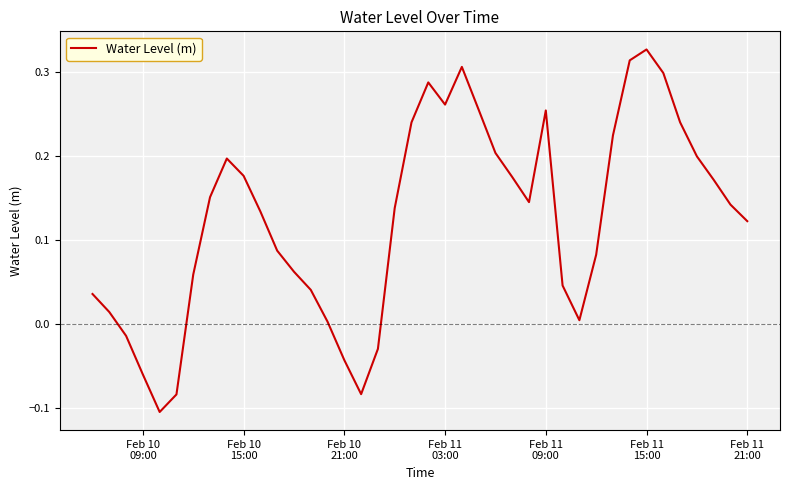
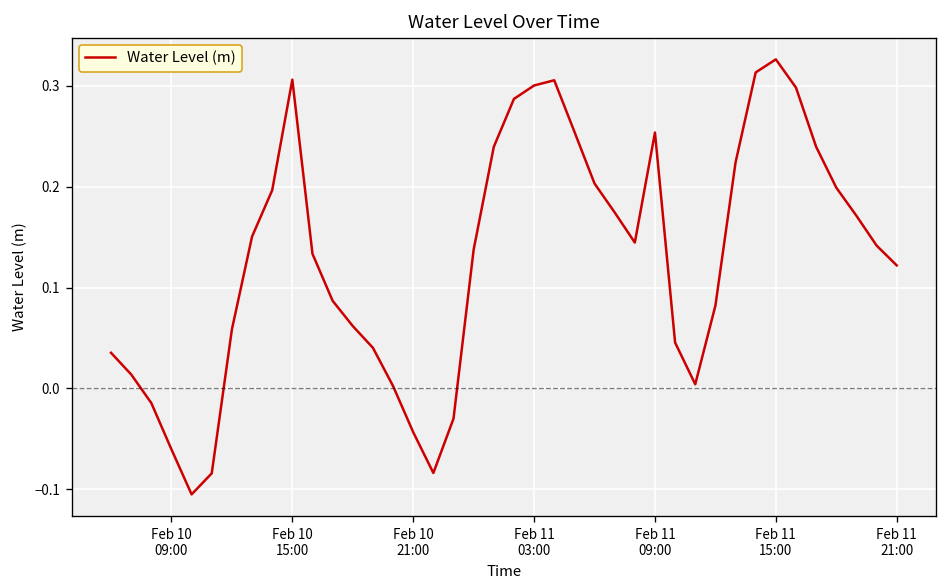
Feb 10 15:00: 0.18 -> 0.31
Feb 11 03:00: 0.26 -> 0.30
